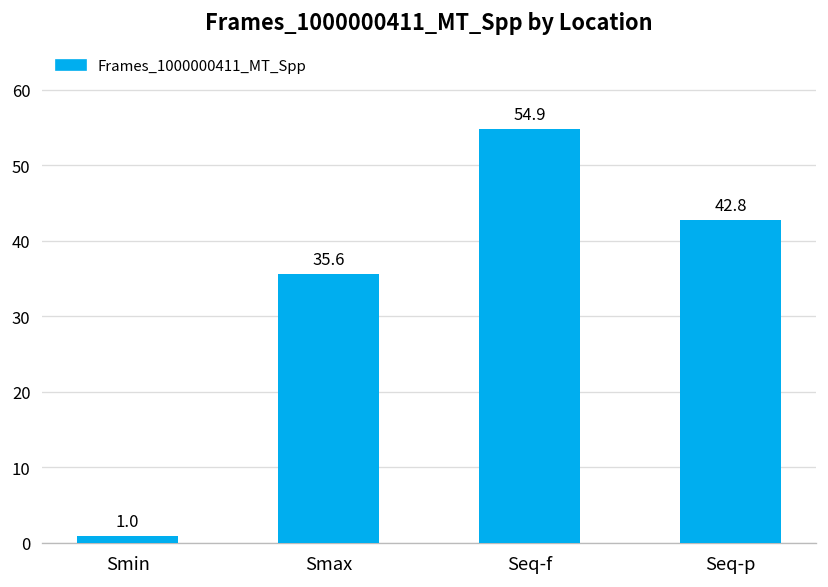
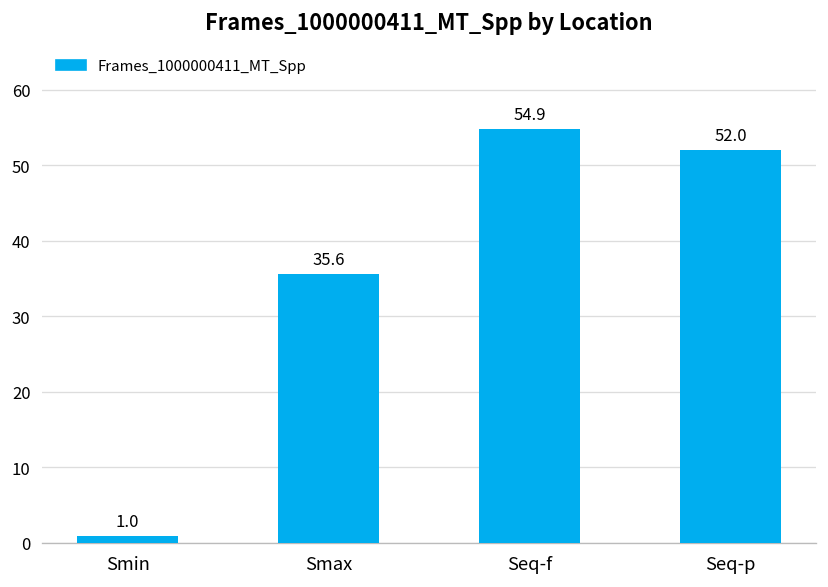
Seq-p: 42.8 -> 52.0
